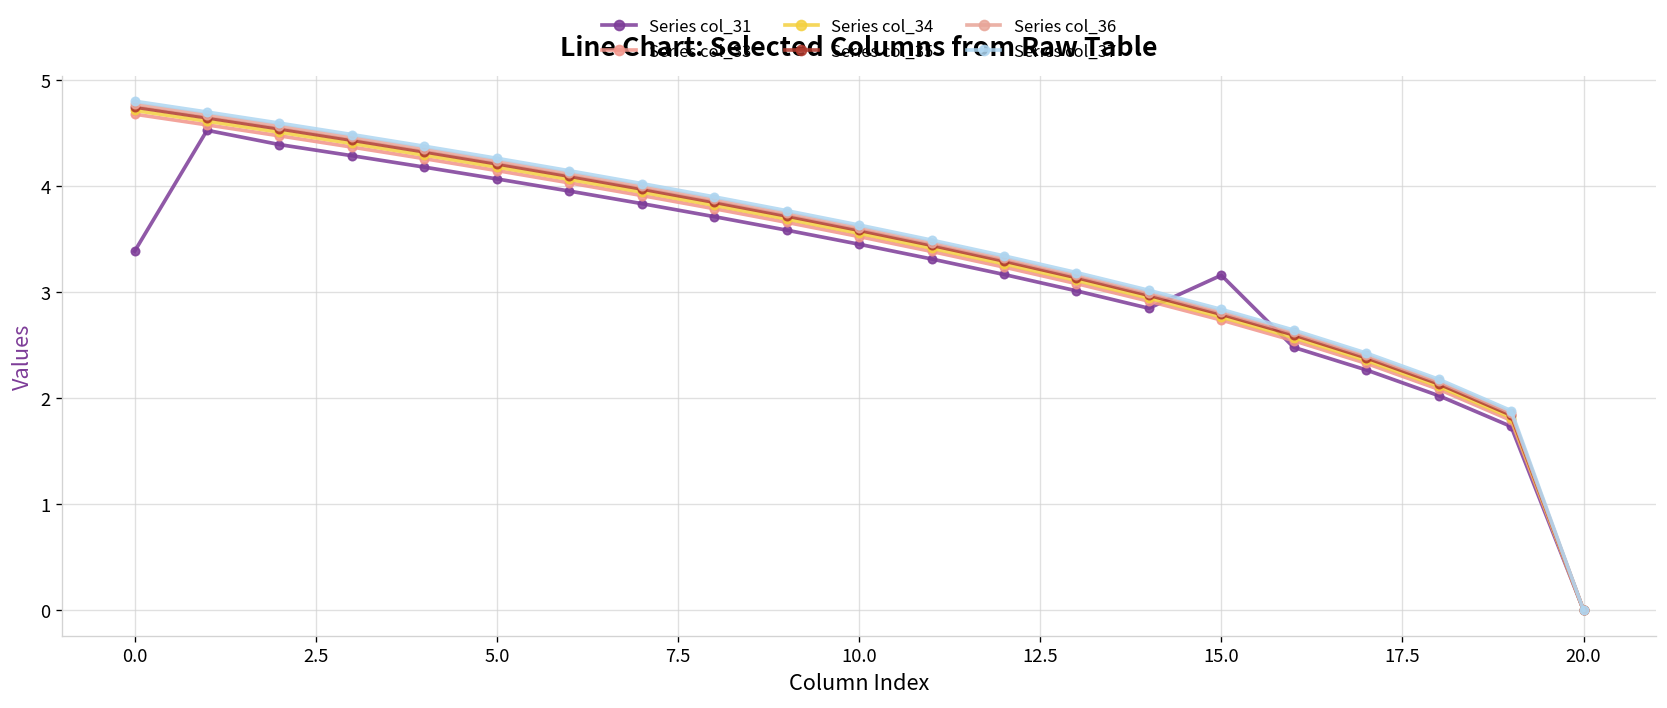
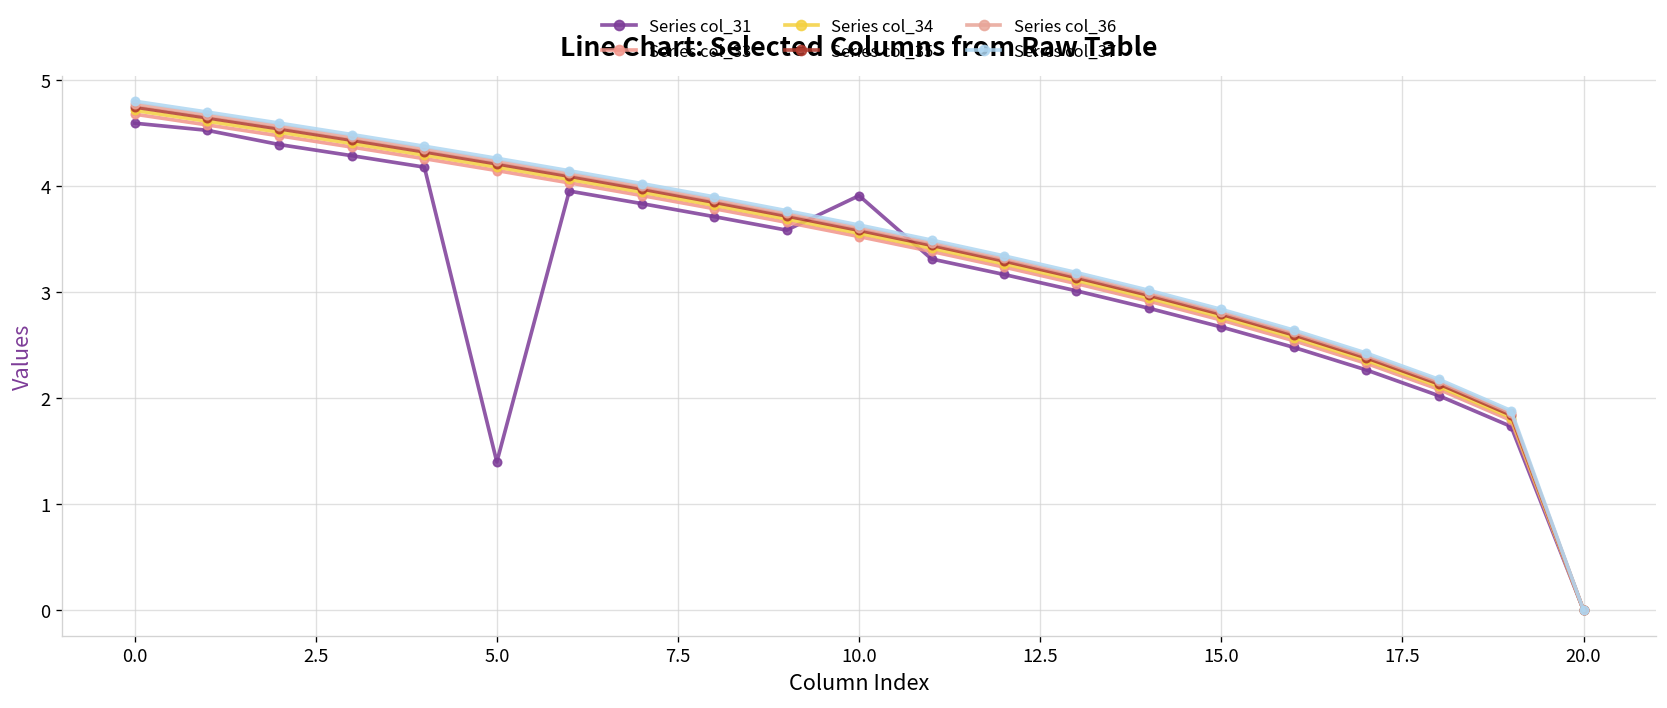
Series col_31, 0.0: 3.4 -> 4.6
Series col_31, 5.0: 4.1 -> 1.4
Series col_31, 10.0: 3.5 -> 3.9
Series col_31, 15.0: 3.2 -> 2.7
